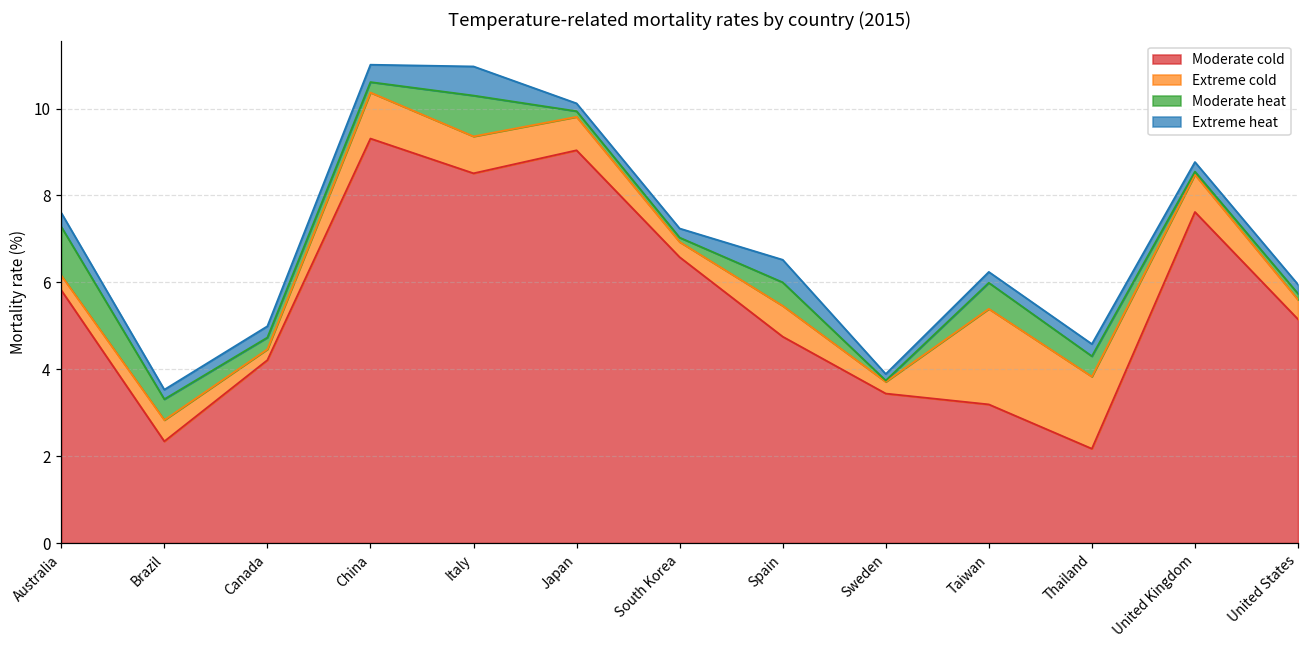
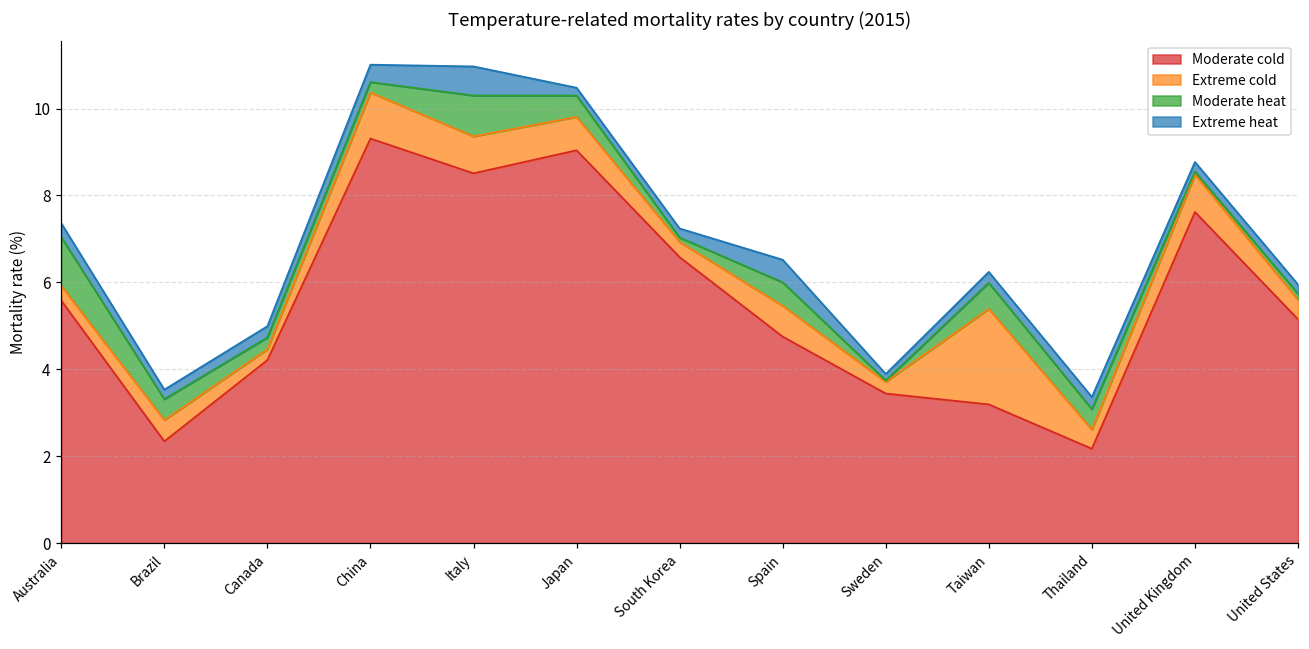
Moderate cold, Australia: 5.8 -> 5.6
Moderate heat, Japan: 0.1 -> 0.5
Extreme cold, Thailand: 1.7 -> 0.4
